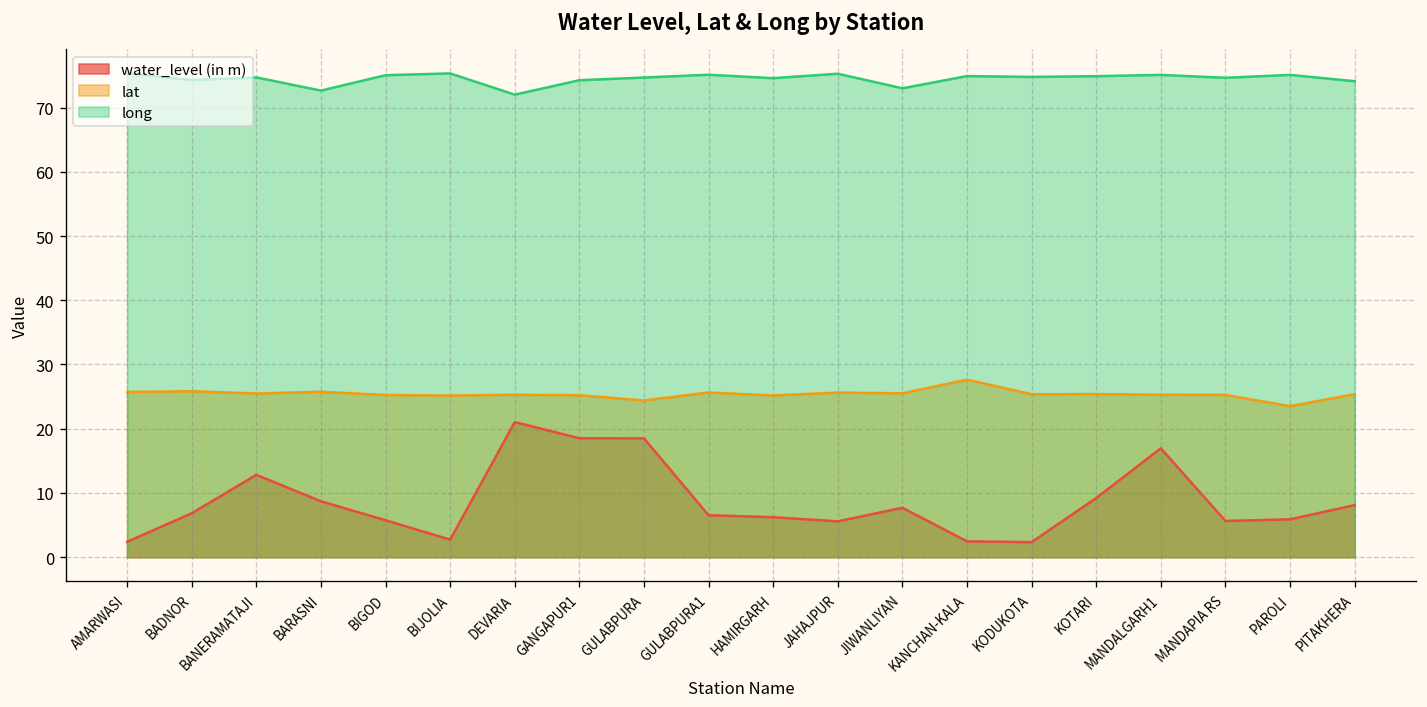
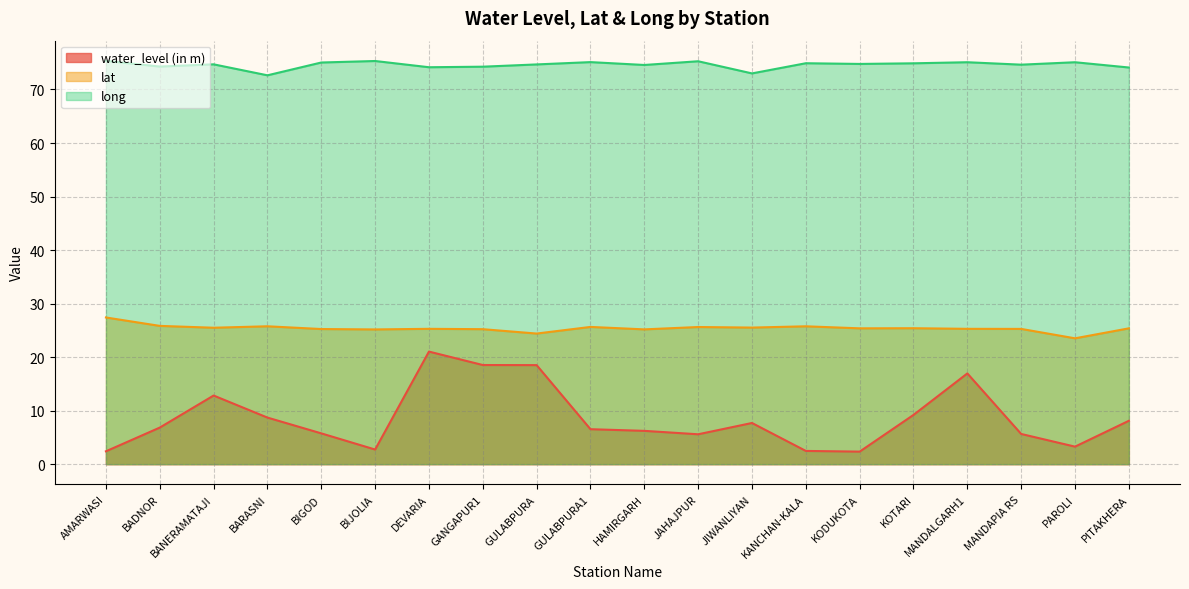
lat, AMARWASI: 26 -> 27
long, DEVARIA: 72 -> 74
lat, KANCHAN-KALA: 28 -> 26
water_level (in m), PAROLI: 6 -> 3
